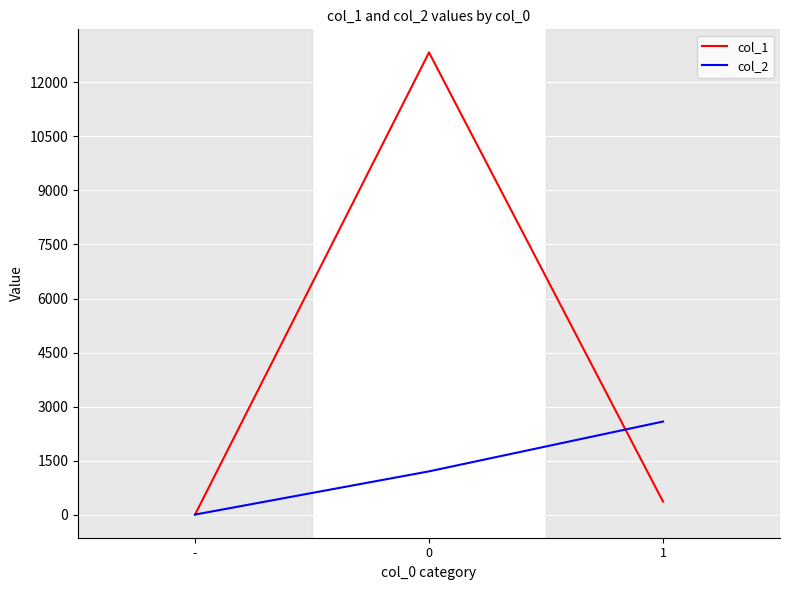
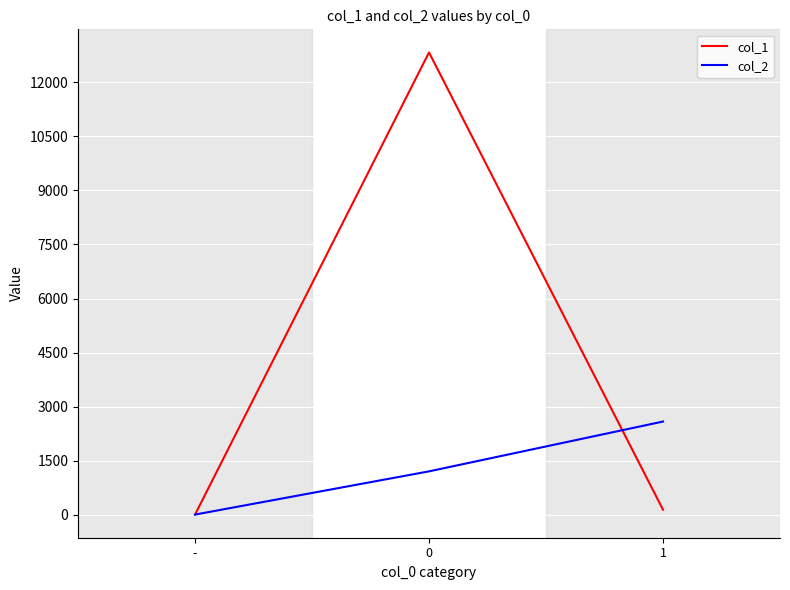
col_1, 1: 400 -> 100
